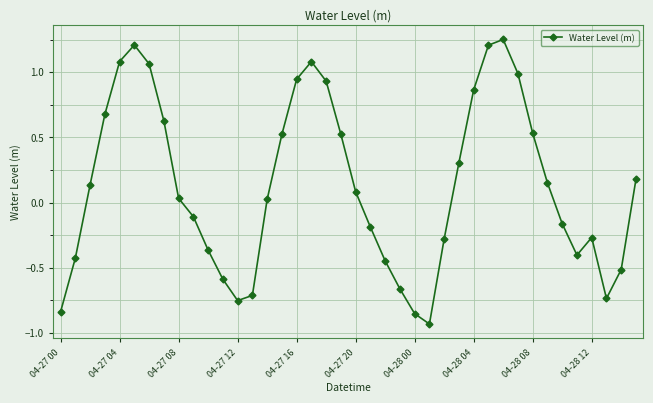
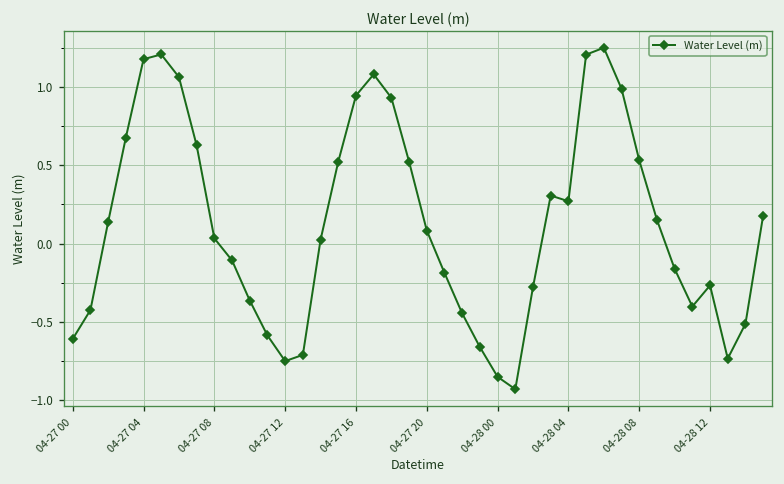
04-27 00: -0.84 -> -0.61
04-27 04: 1.08 -> 1.18
04-28 04: 0.86 -> 0.27
